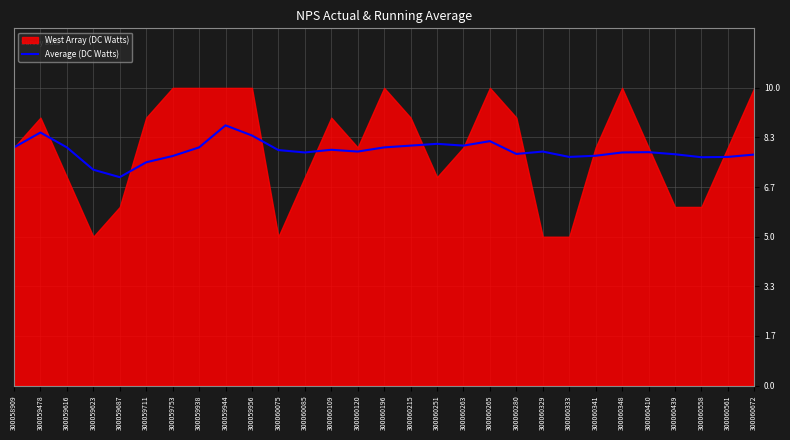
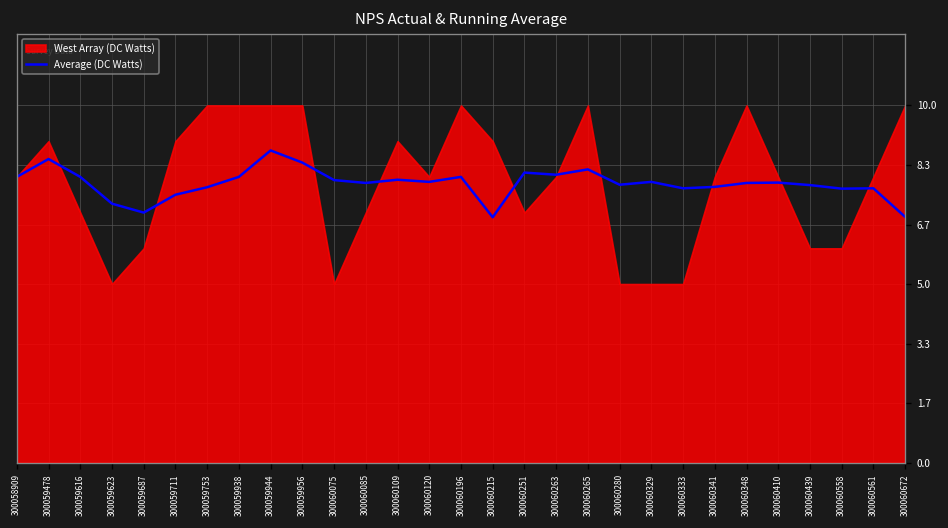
Average (DC Watts), 300060215: 8.1 -> 6.9
West Array (DC Watts), 300060280: 9 -> 5
Average (DC Watts), 300060672: 7.8 -> 6.9
